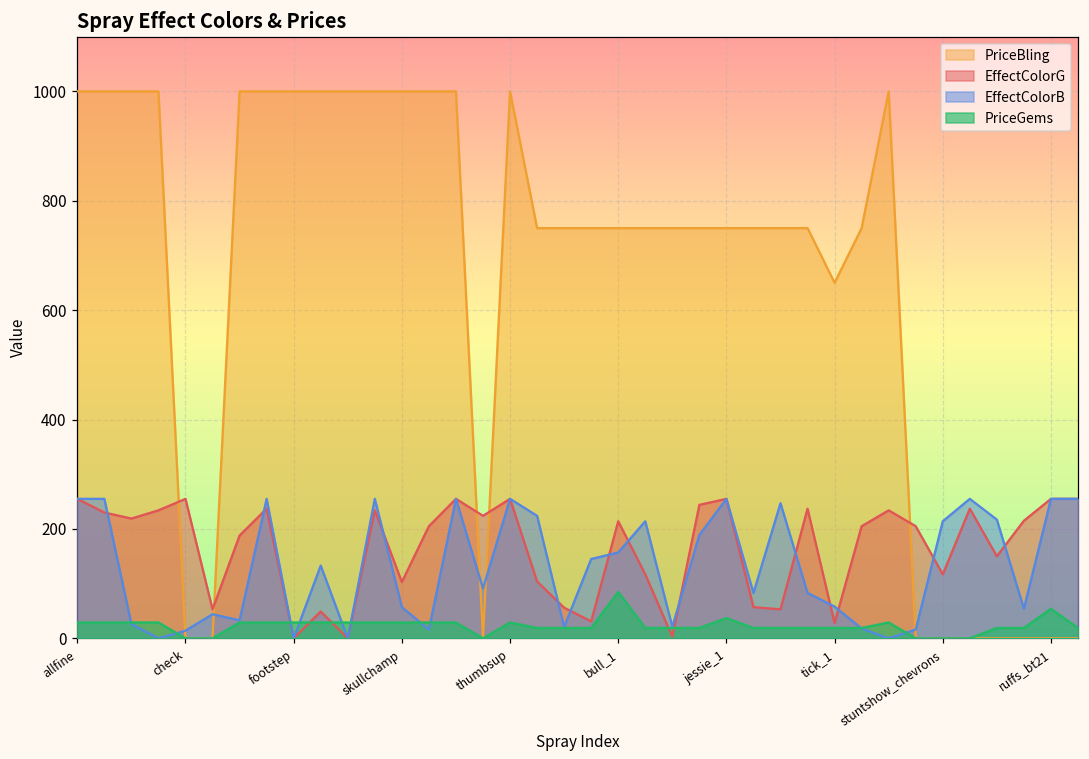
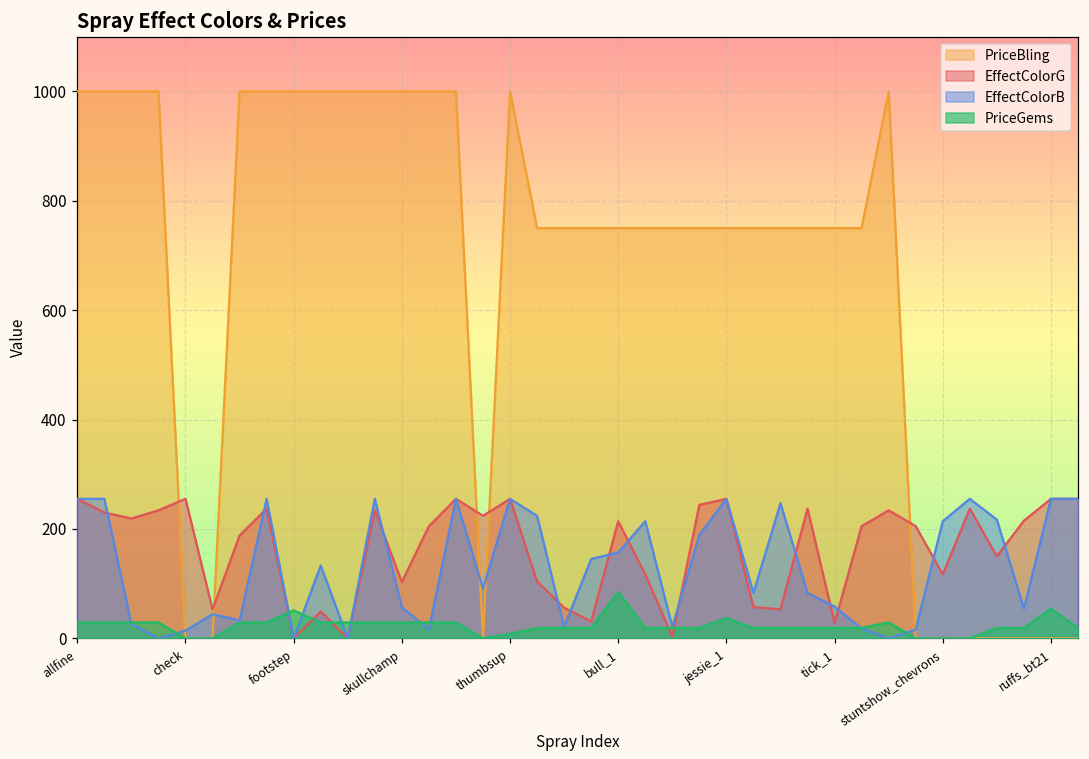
PriceGems, footstep: 30 -> 50
PriceGems, thumbsup: 30 -> 10
PriceBling, tick_1: 650 -> 750
